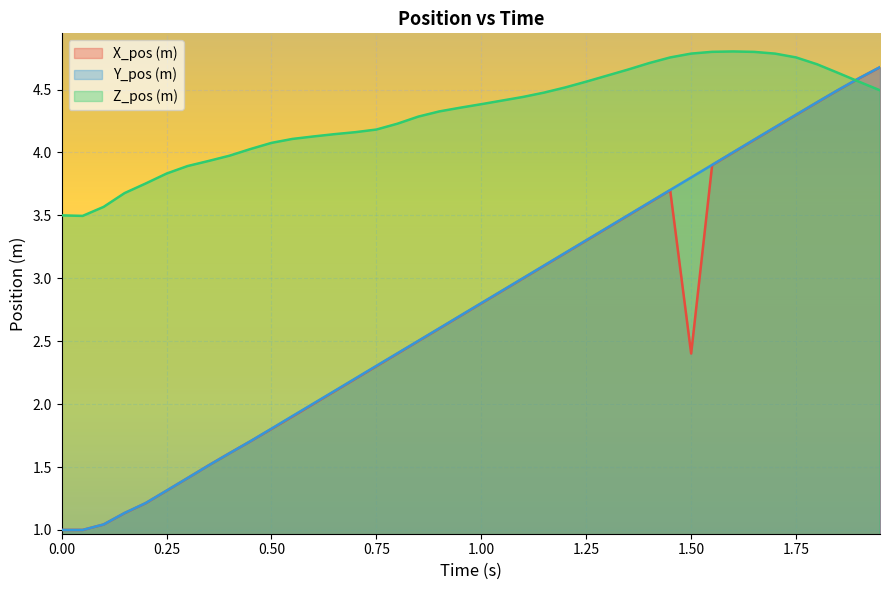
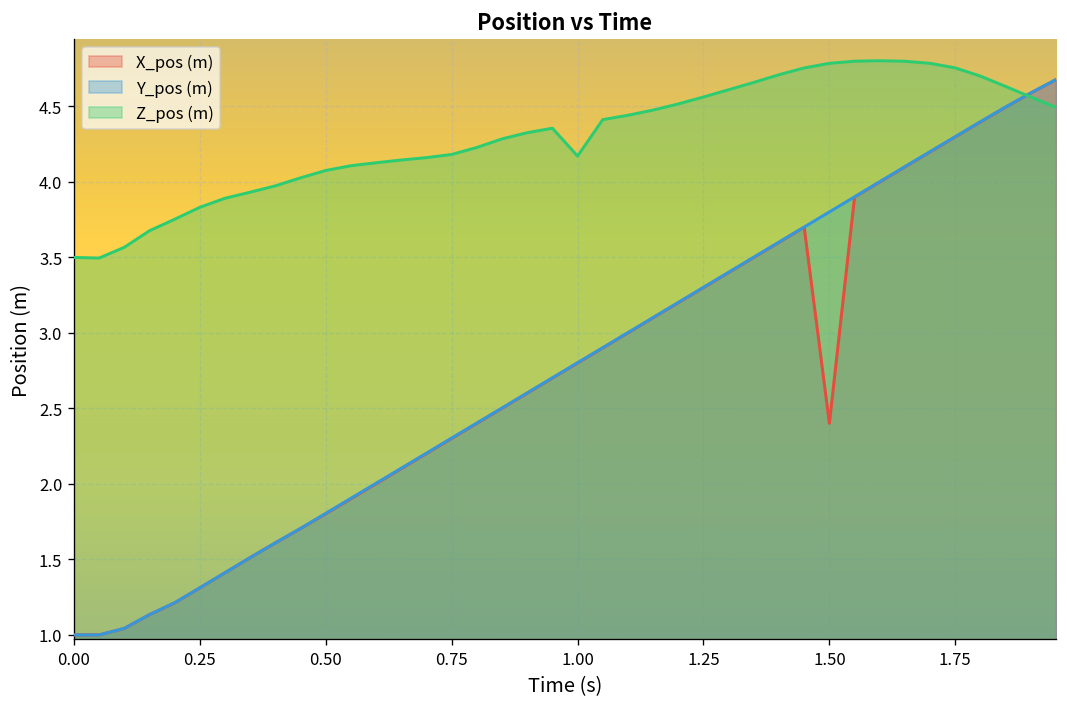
Z_pos (m), 1.00: 4.38 -> 4.17
